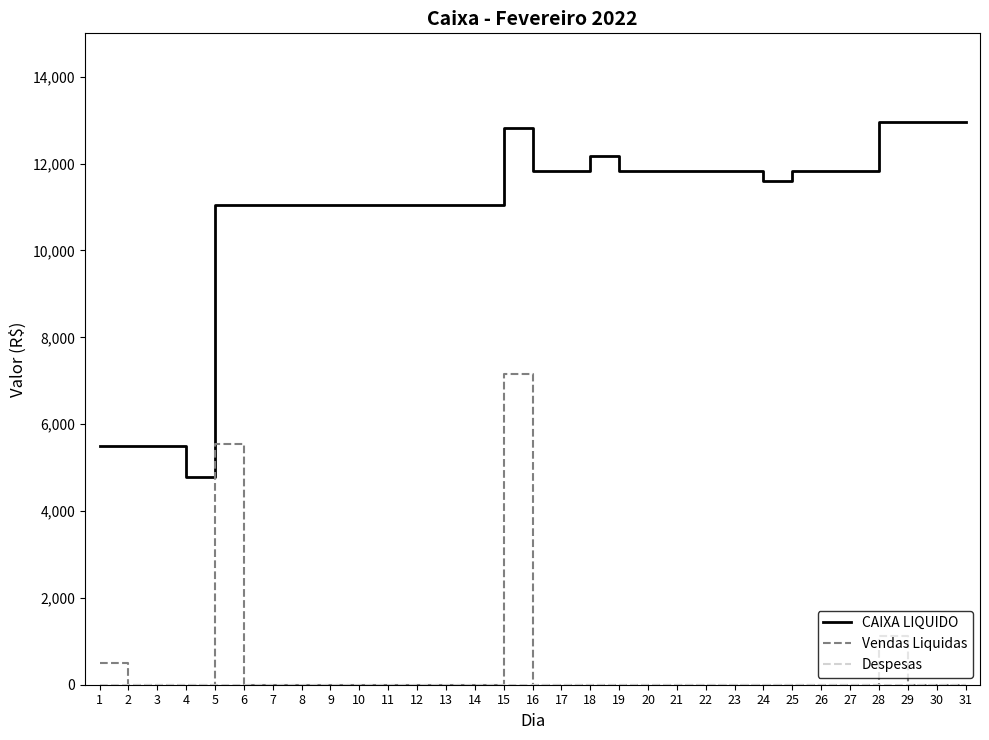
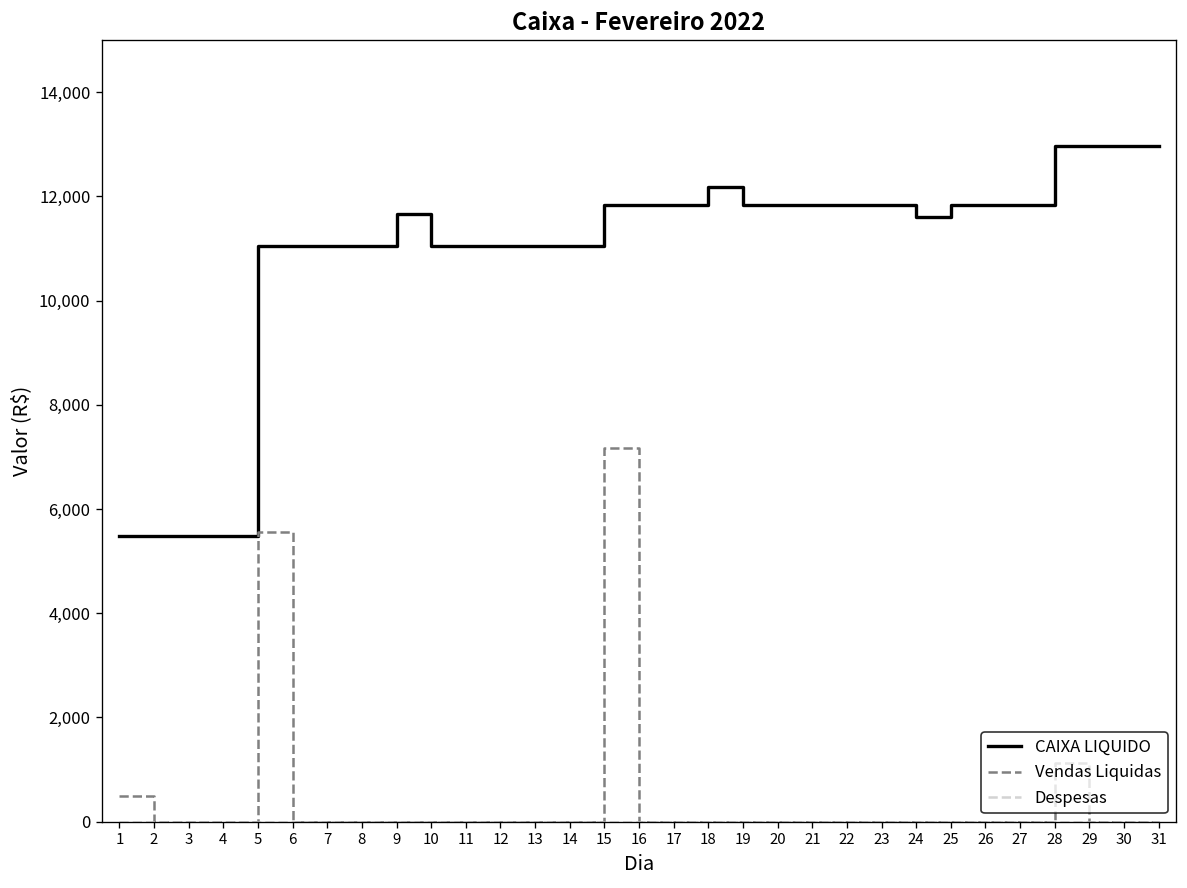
CAIXA LIQUIDO, 4: 4,800 -> 5,500
CAIXA LIQUIDO, 9: 11,000 -> 11,700
CAIXA LIQUIDO, 15: 12,800 -> 11,800
